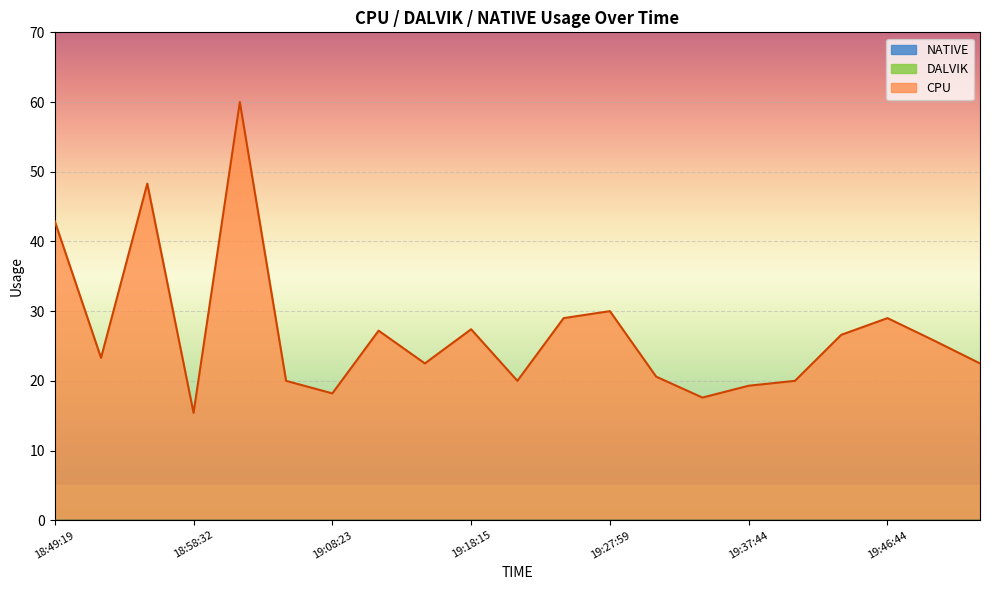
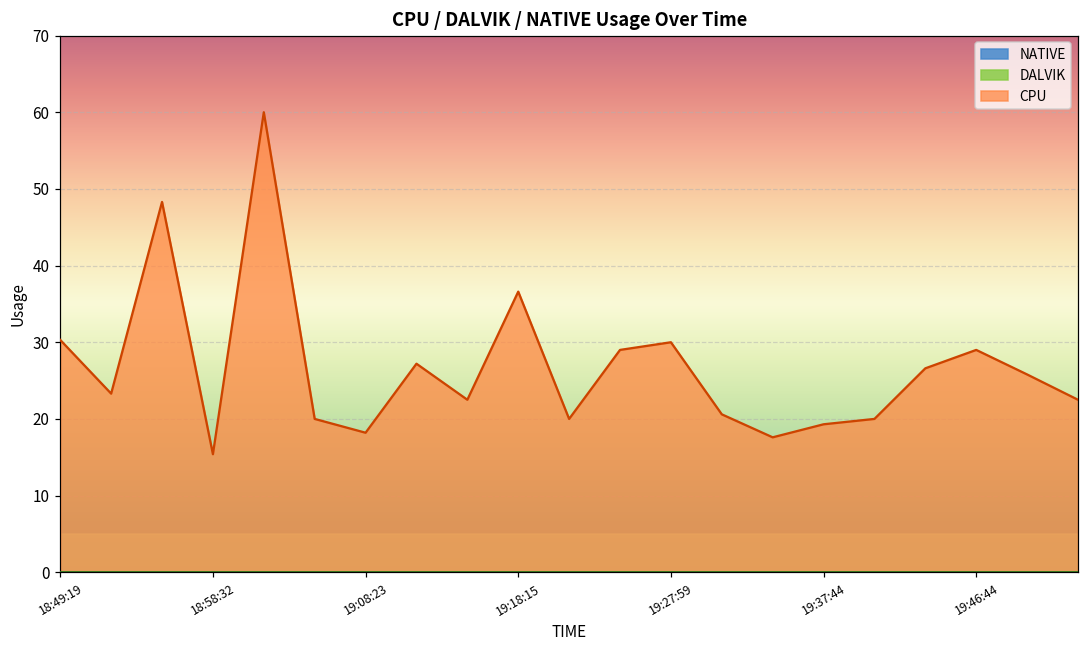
CPU, 18:49:19: 43 -> 30
CPU, 19:18:15: 27 -> 37
